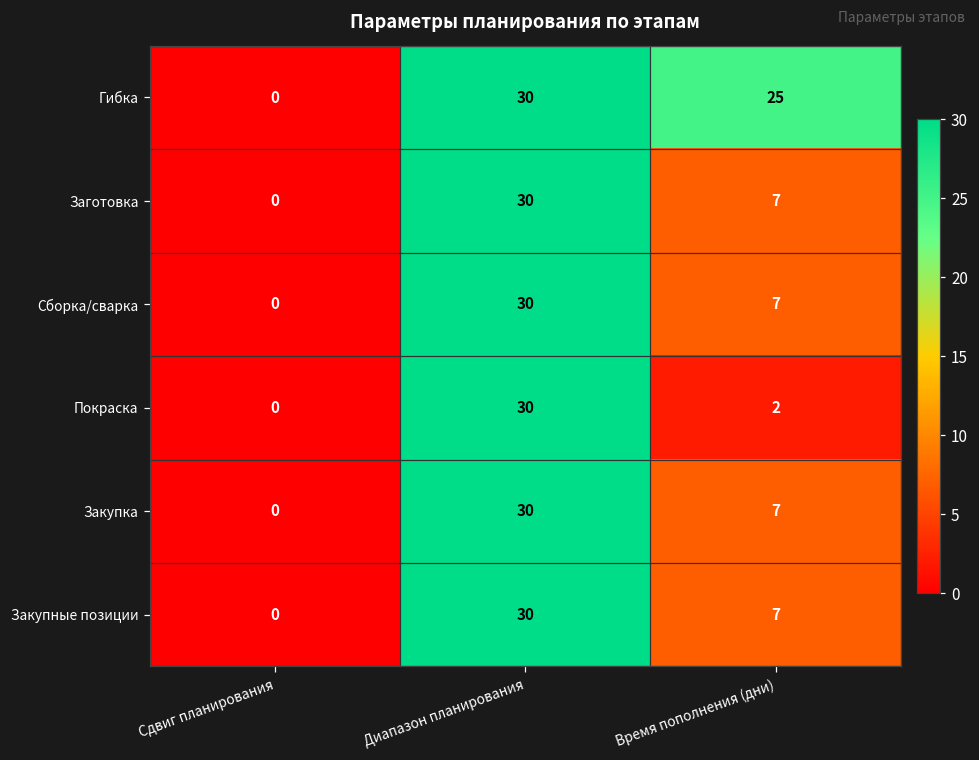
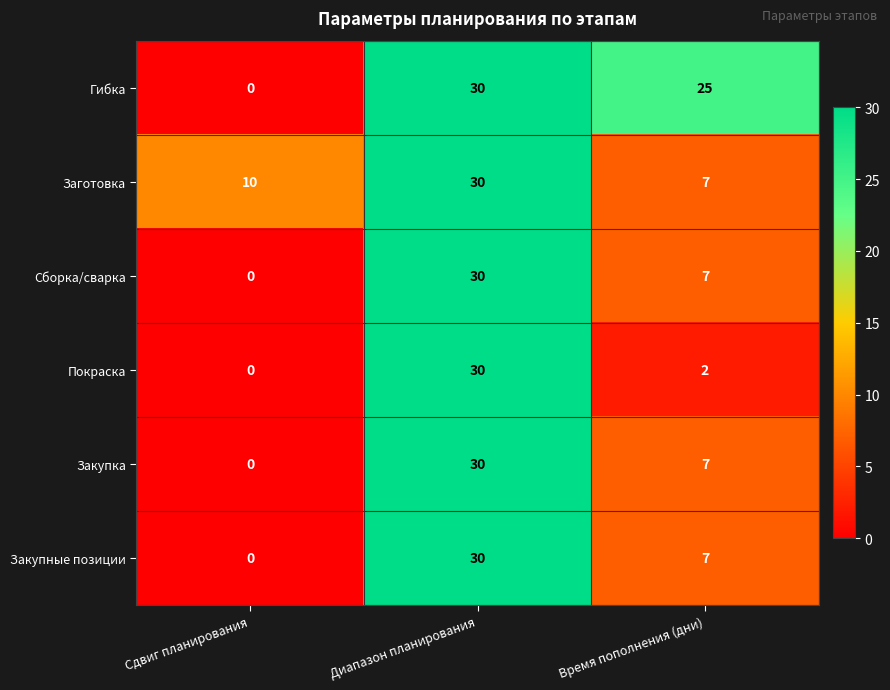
Заготовка, Сдвиг планирования: 0 -> 10
